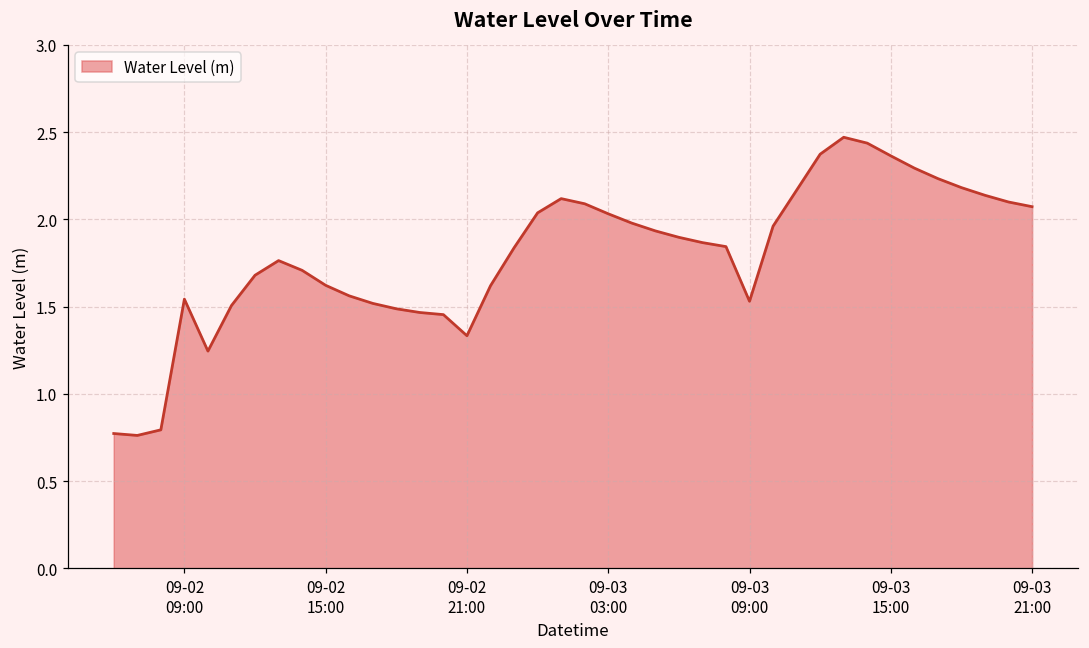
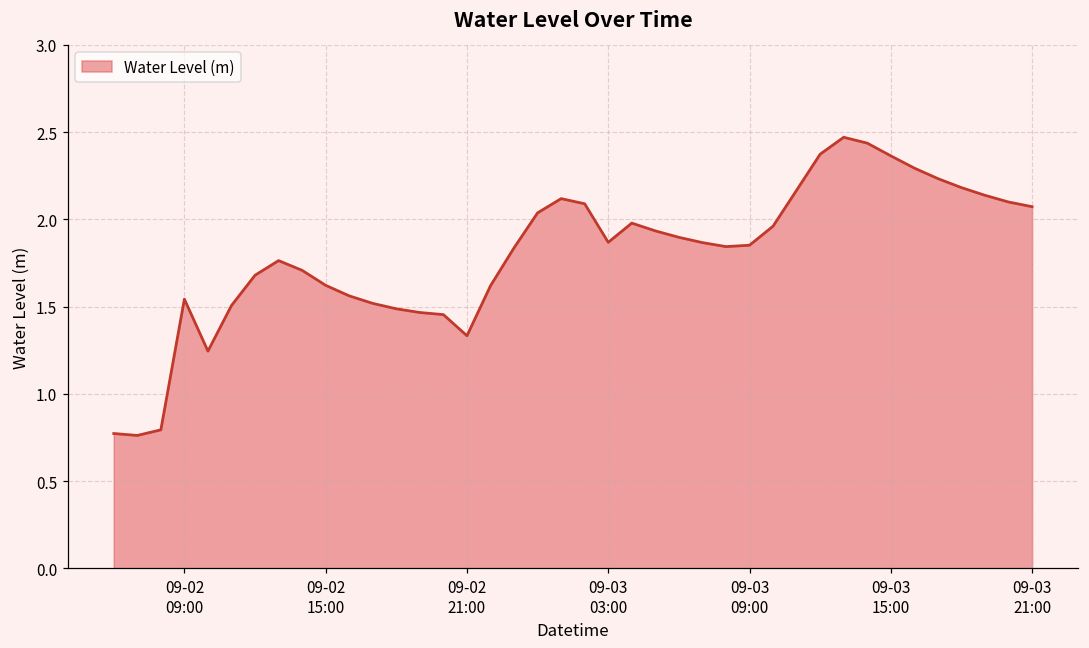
09-03 03:00: 2.03 -> 1.87
09-03 09:00: 1.53 -> 1.85
